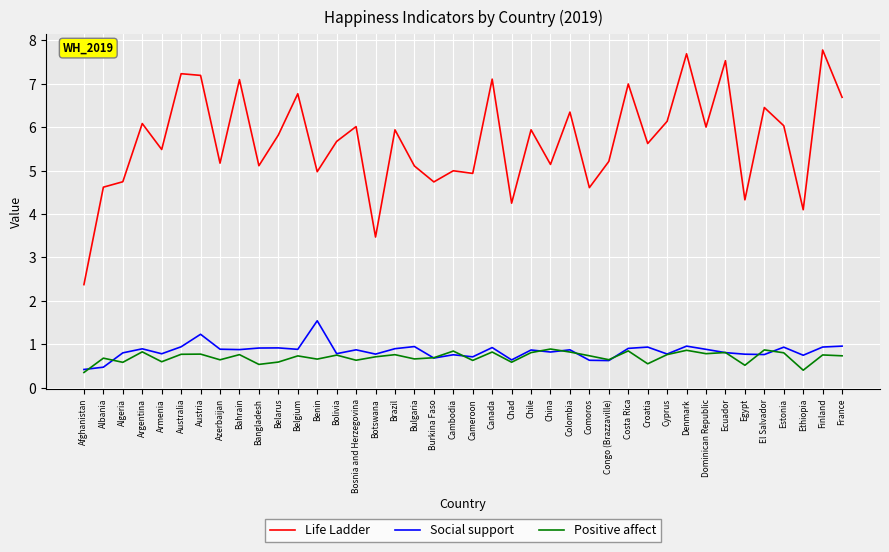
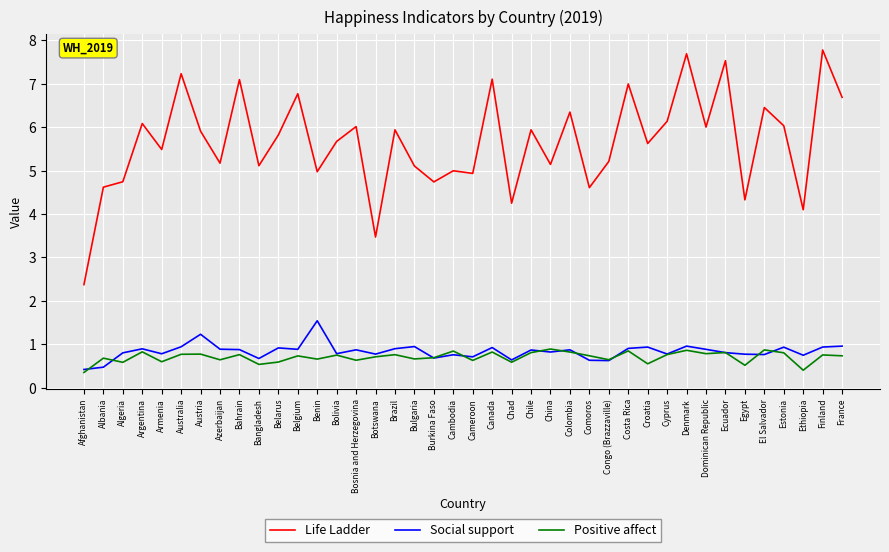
Life Ladder, Austria: 7.2 -> 5.9
Social support, Bangladesh: 0.9 -> 0.7
